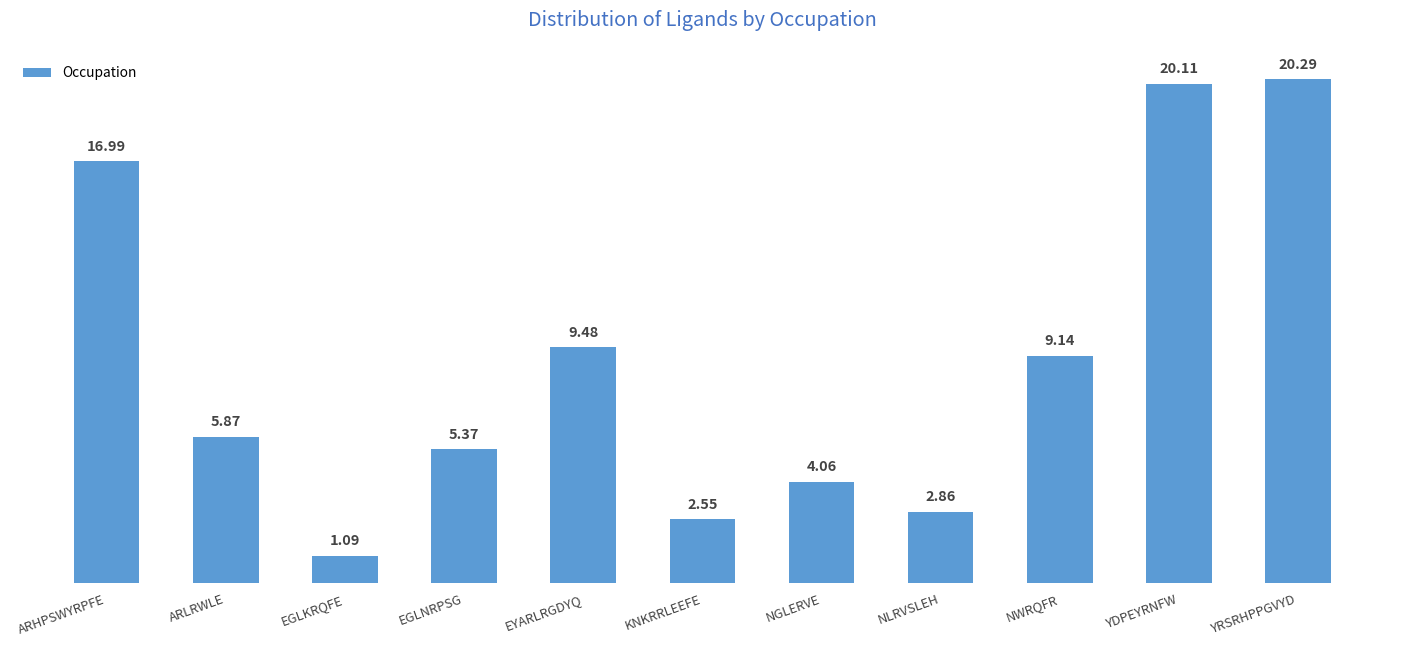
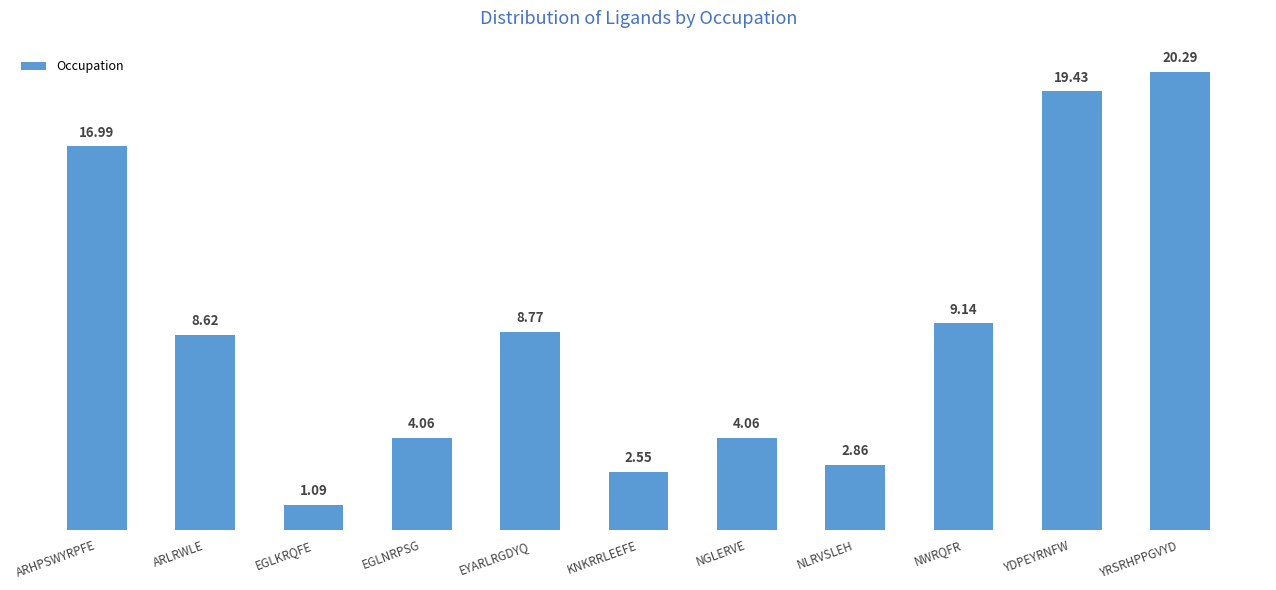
ARLRWLE: 5.87 -> 8.62
EGLNRPSG: 5.37 -> 4.06
EYARLRGDYQ: 9.48 -> 8.77
YDPEYRNFW: 20.11 -> 19.43
